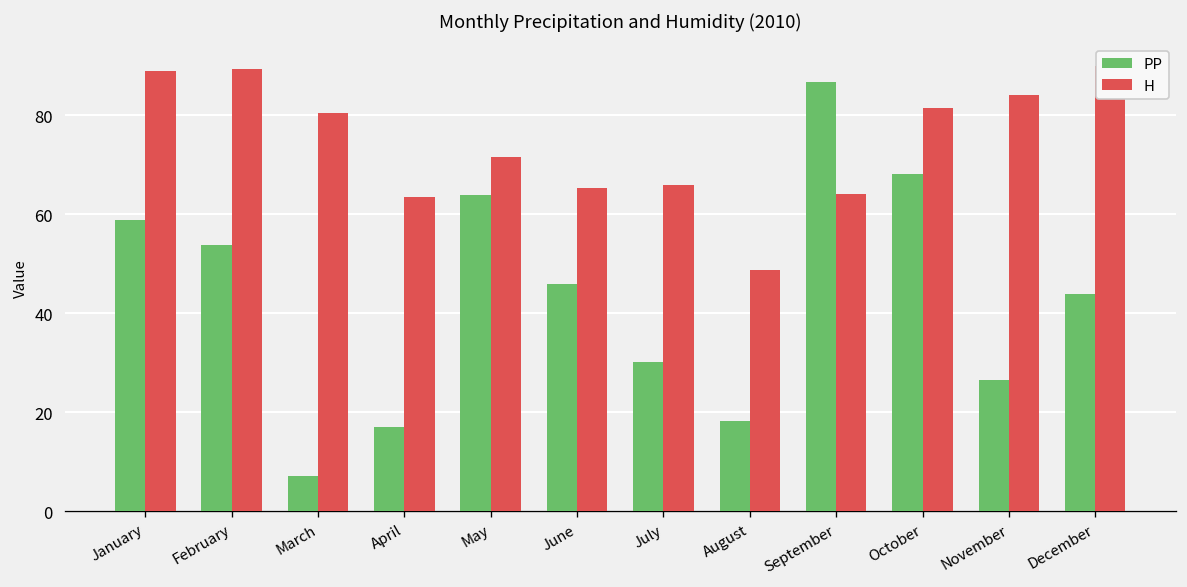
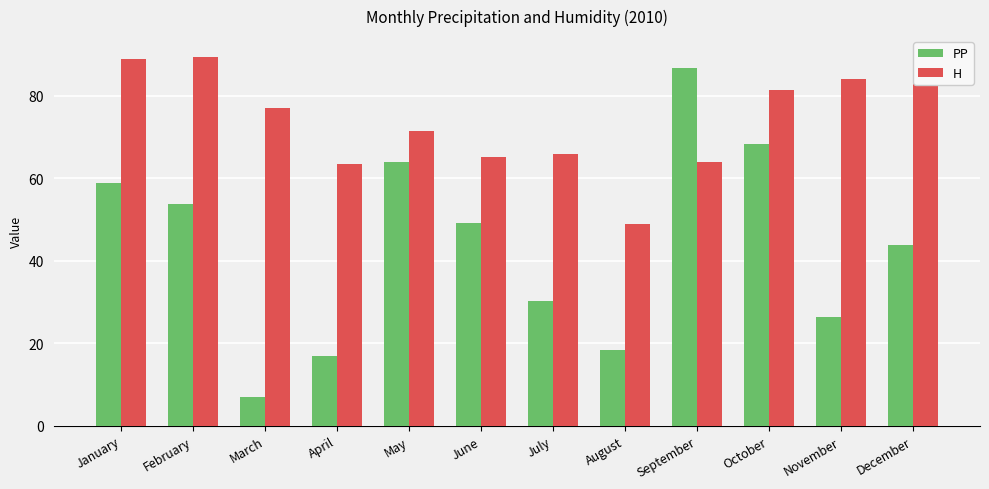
H, March: 80 -> 77
PP, June: 46 -> 49
